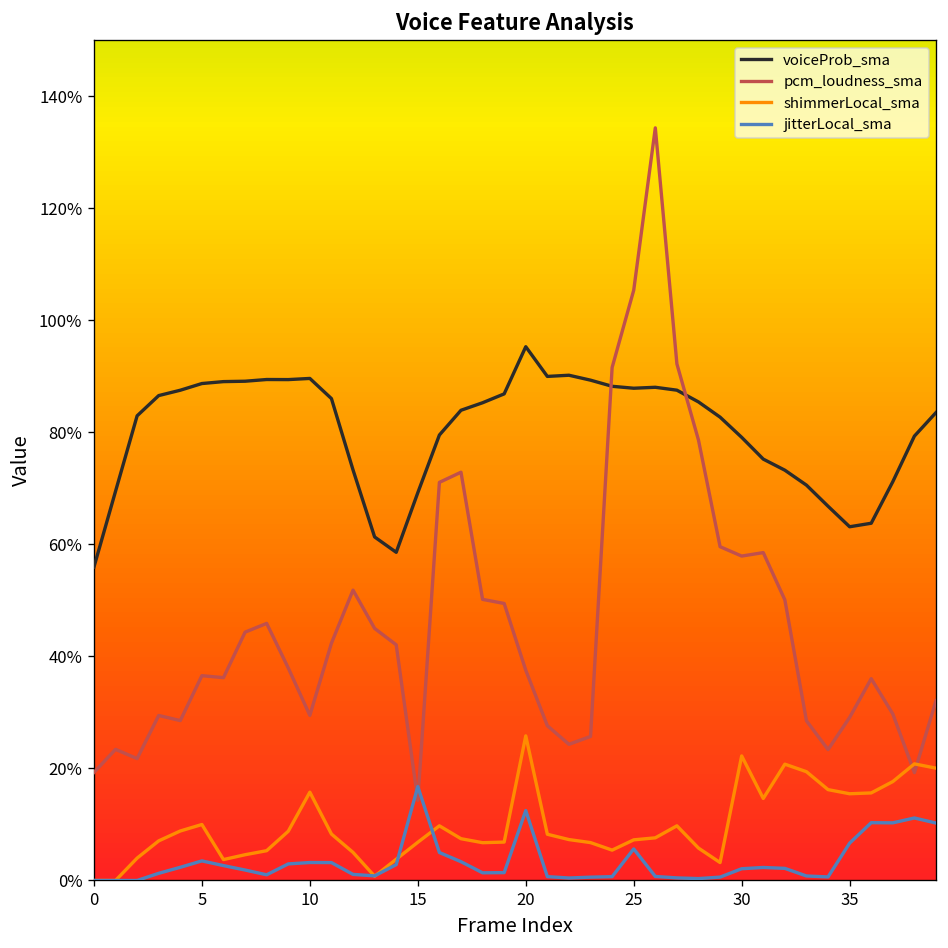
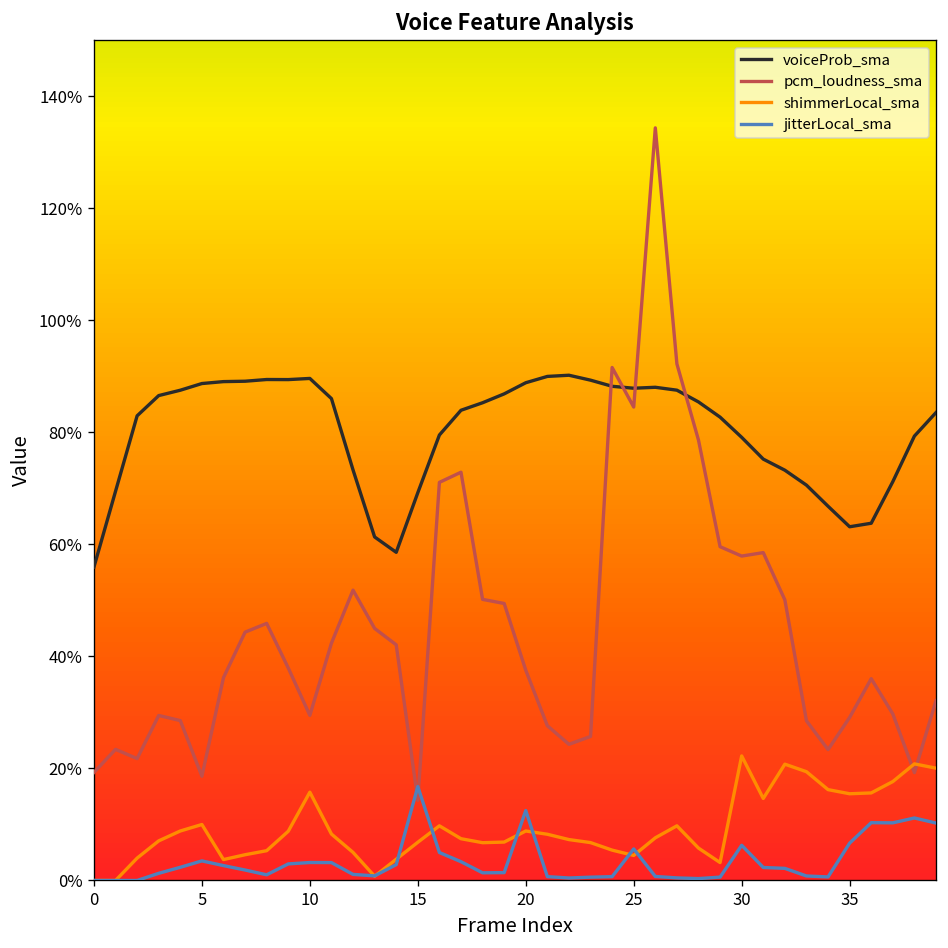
pcm_loudness_sma, 5: 37% -> 19%
voiceProb_sma, 20: 95% -> 89%
shimmerLocal_sma, 20: 26% -> 9%
pcm_loudness_sma, 25: 105% -> 84%
shimmerLocal_sma, 25: 7% -> 4%
jitterLocal_sma, 30: 2% -> 6%
